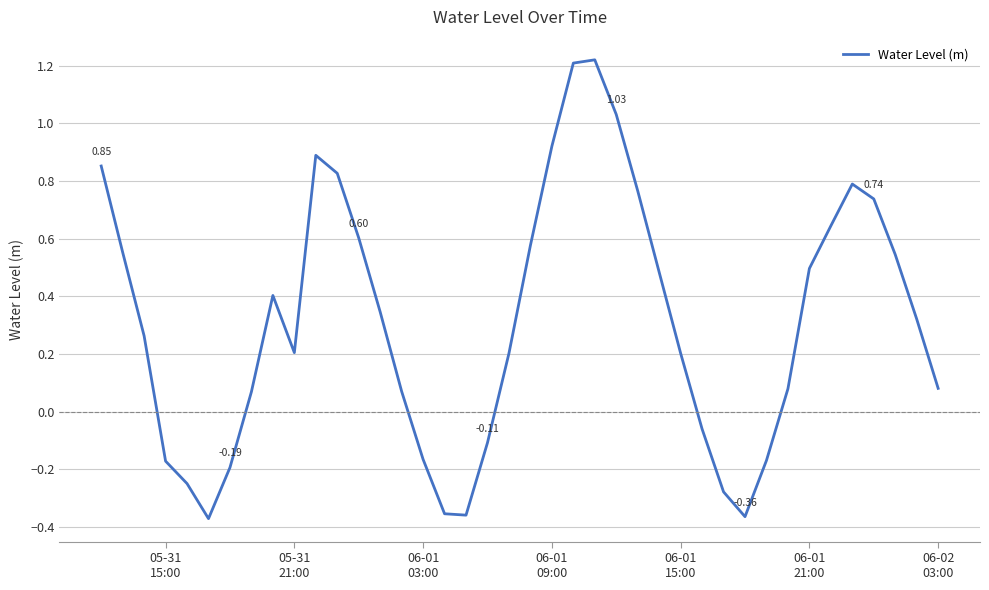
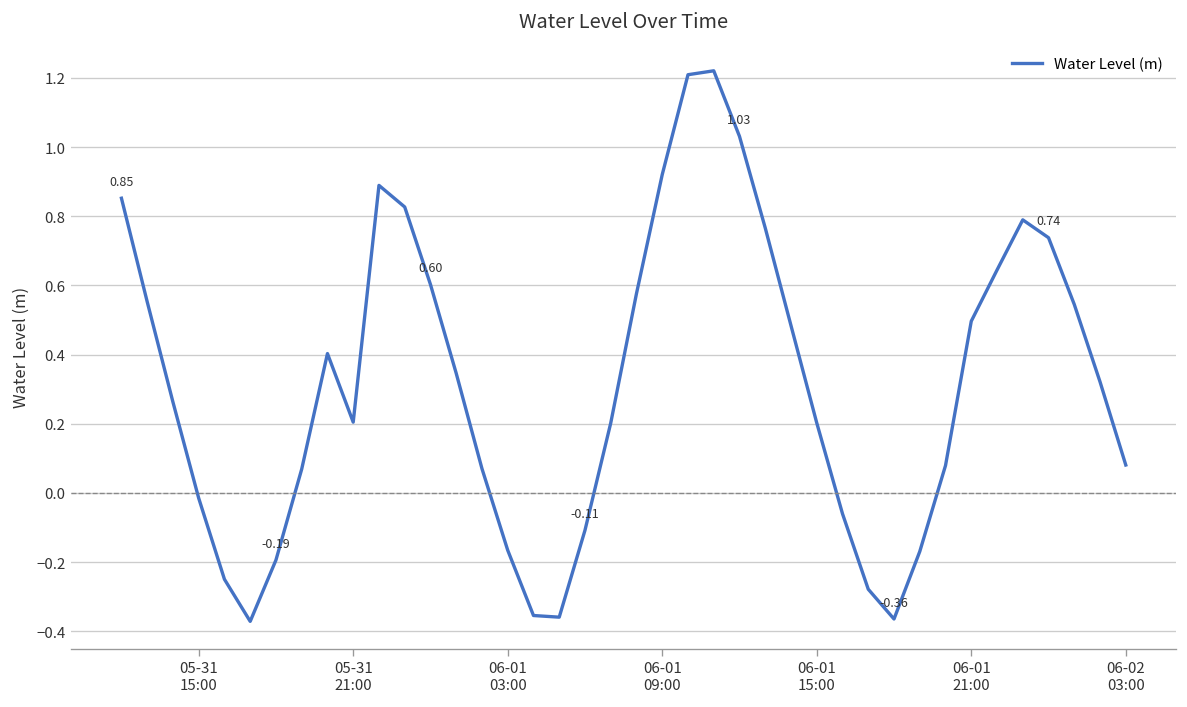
05-31 15:00: -0.17 -> -0.01
